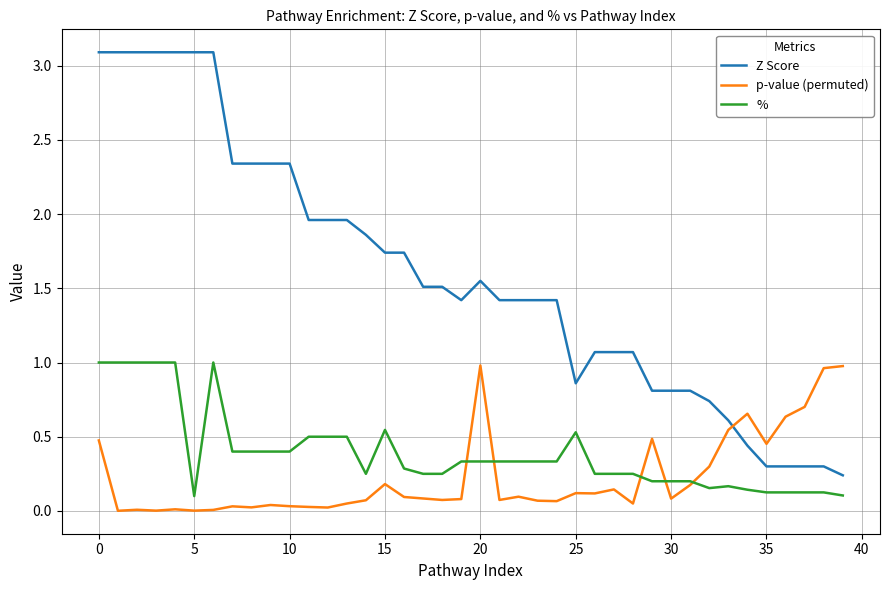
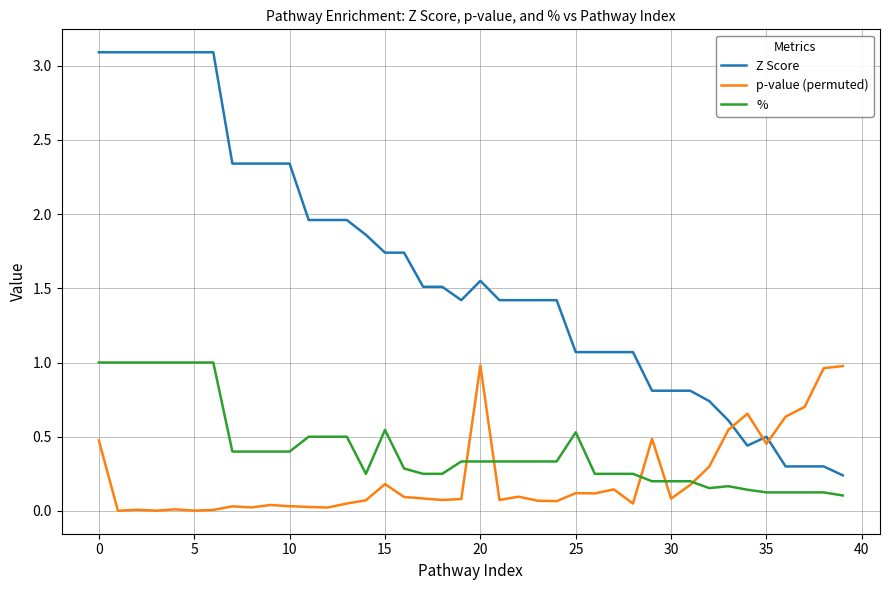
%, 5: 0.1 -> 1.0
Z Score, 25: 0.86 -> 1.07
Z Score, 35: 0.3 -> 0.5
